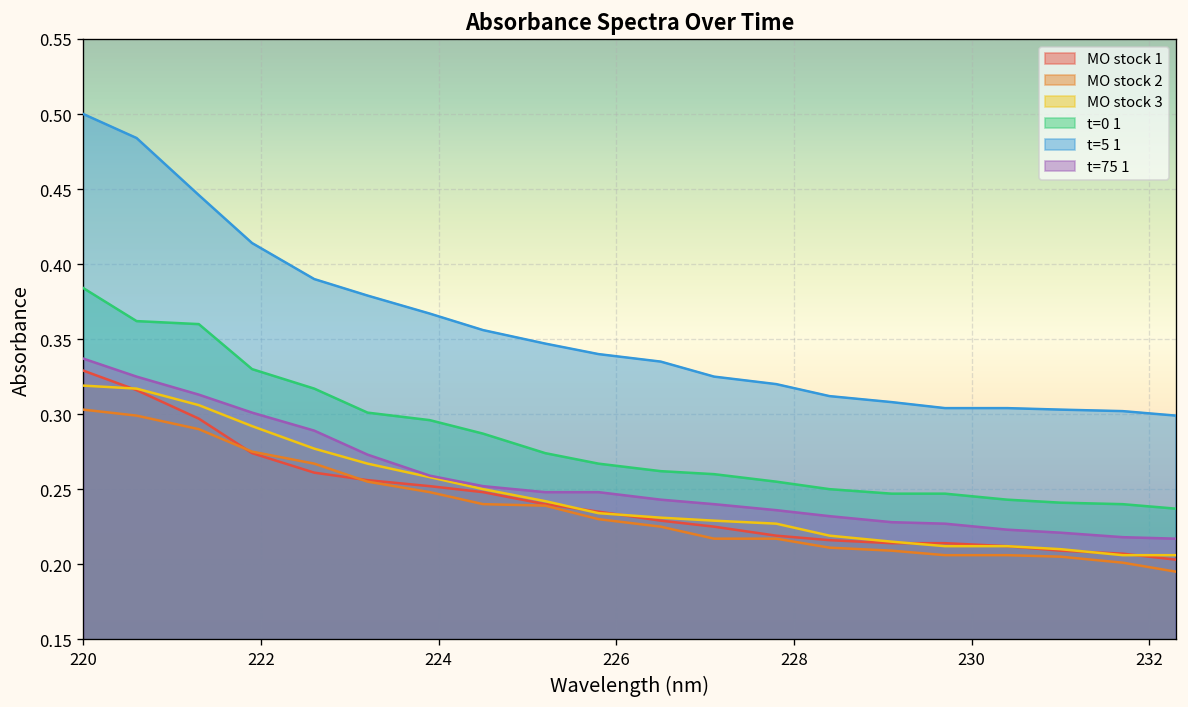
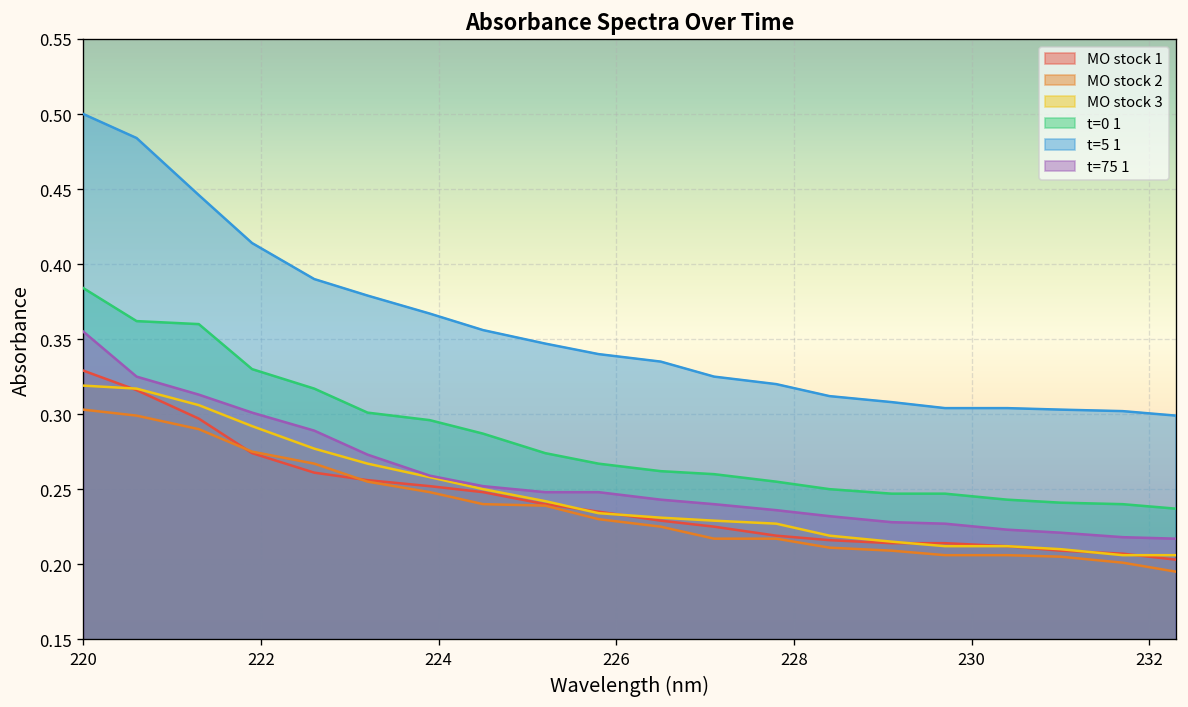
t=75 1, 220: 0.337 -> 0.355
